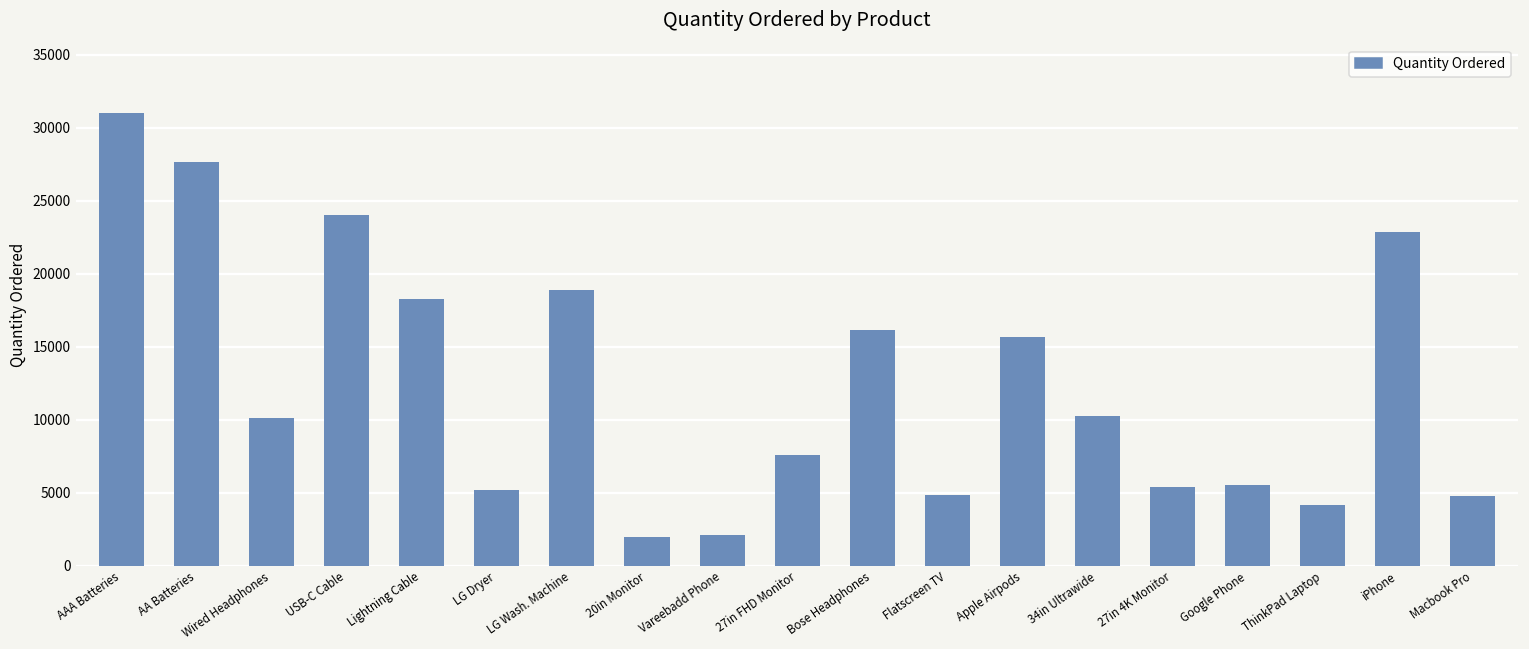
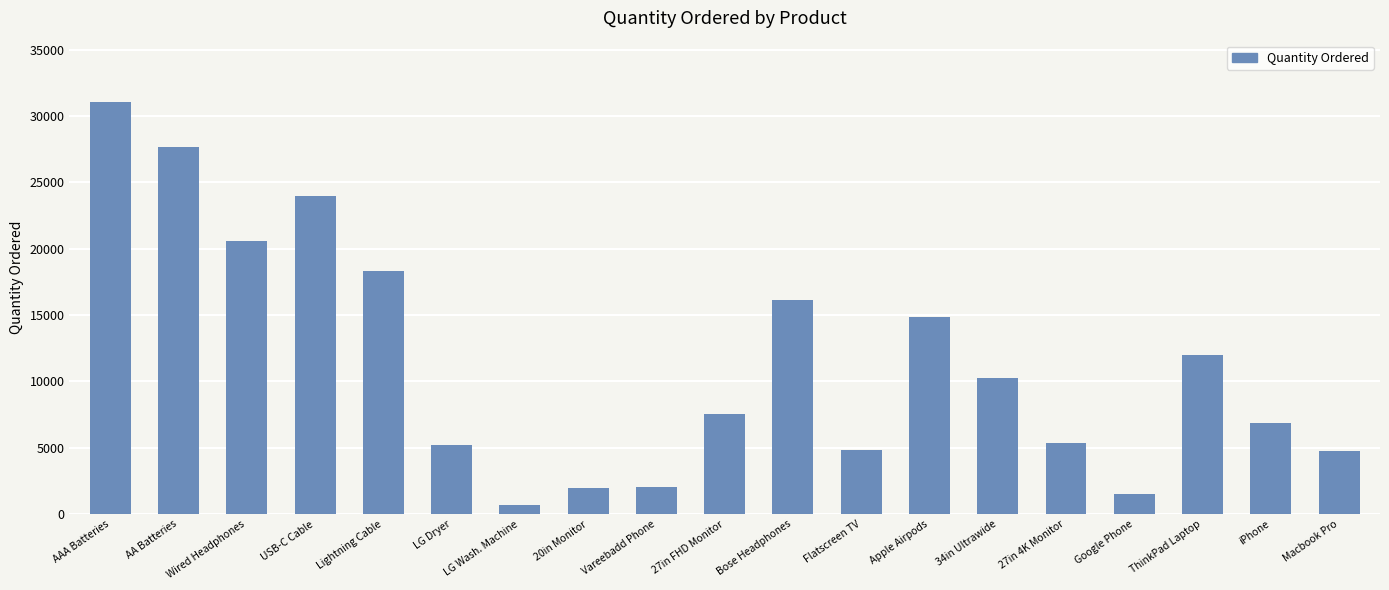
Wired Headphones: 10100 -> 20600
LG Wash. Machine: 18900 -> 700
Apple Airpods: 15700 -> 14900
Google Phone: 5500 -> 1500
ThinkPad Laptop: 4100 -> 12000
iPhone: 22900 -> 6800
